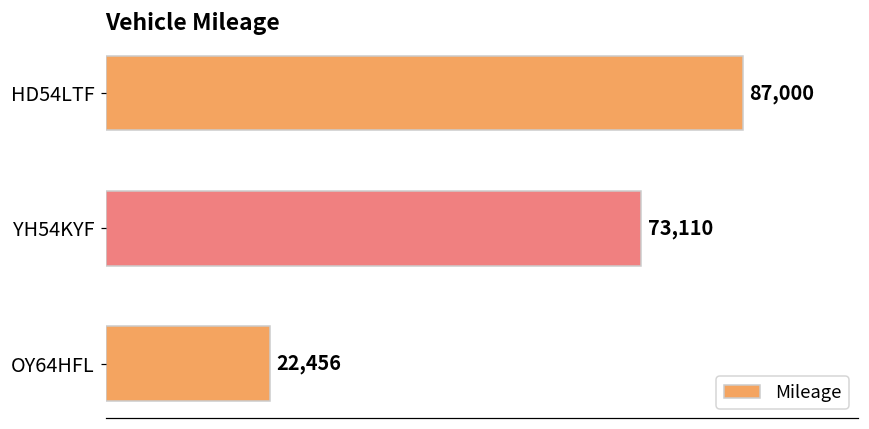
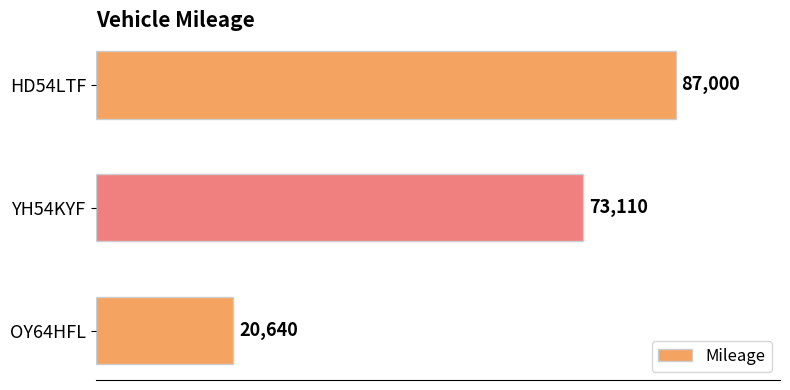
OY64HFL: 22,456 -> 20,640
